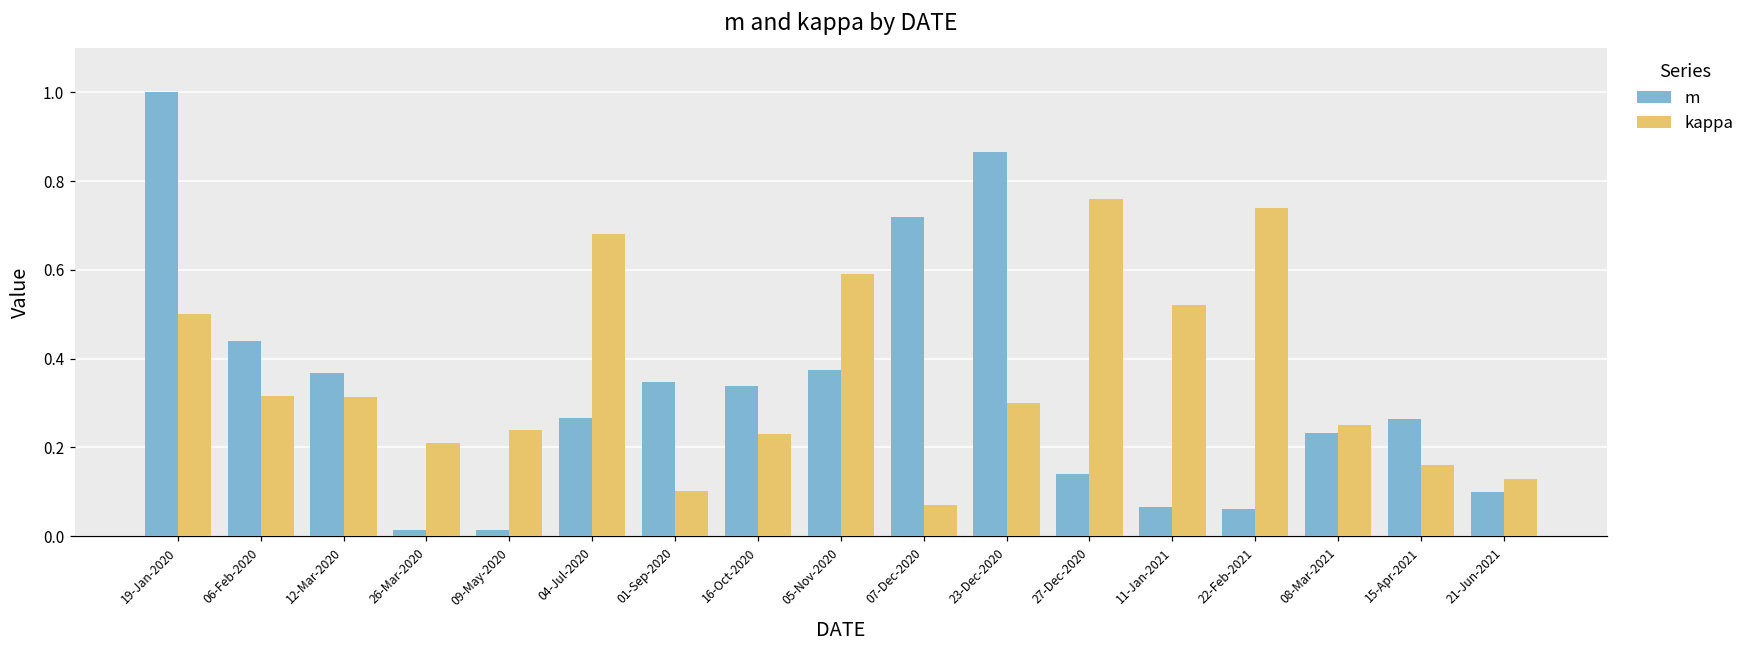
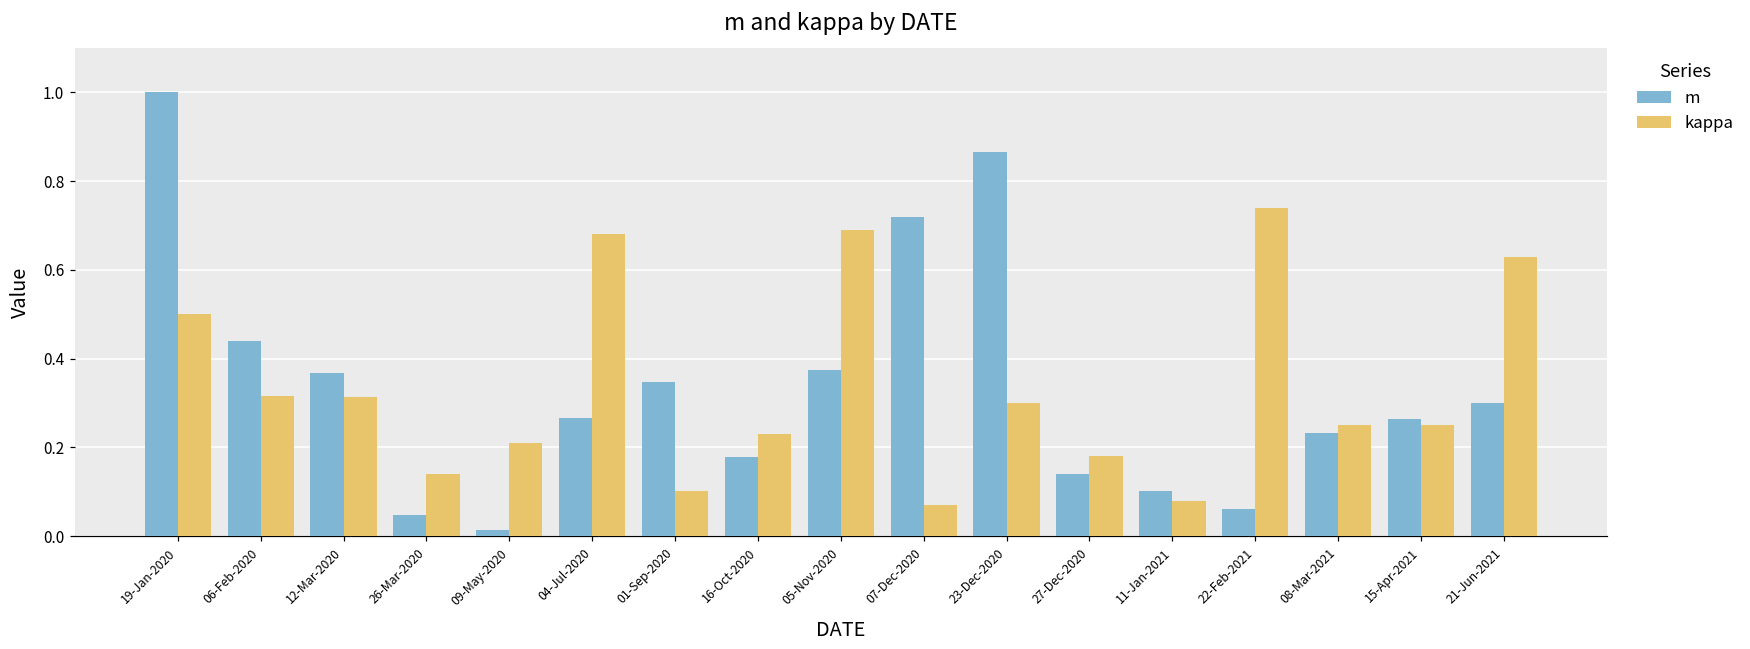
m, 26-Mar-2020: 0.01 -> 0.05
kappa, 26-Mar-2020: 0.21 -> 0.14
kappa, 09-May-2020: 0.24 -> 0.21
m, 16-Oct-2020: 0.34 -> 0.18
kappa, 05-Nov-2020: 0.59 -> 0.69
kappa, 27-Dec-2020: 0.76 -> 0.18
m, 11-Jan-2021: 0.07 -> 0.10
kappa, 11-Jan-2021: 0.52 -> 0.08
kappa, 15-Apr-2021: 0.16 -> 0.25
m, 21-Jun-2021: 0.1 -> 0.3
kappa, 21-Jun-2021: 0.13 -> 0.63
